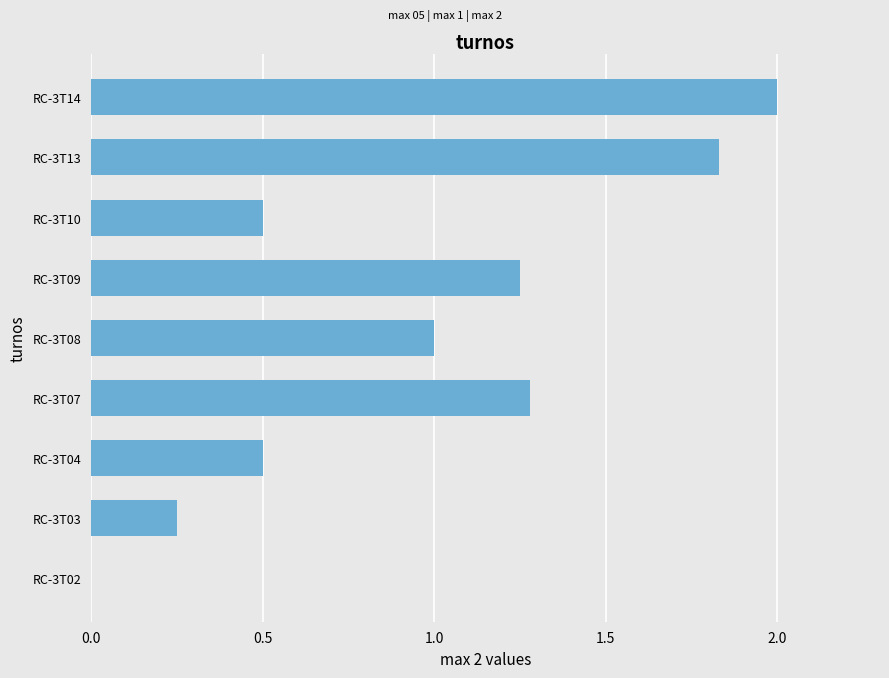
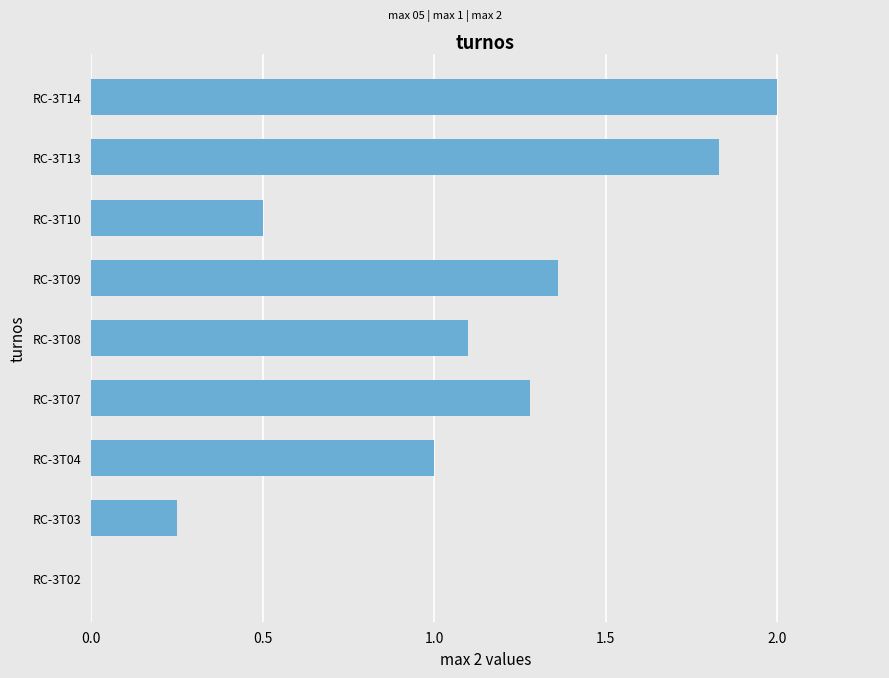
RC-3T09: 1.25 -> 1.36
RC-3T08: 1.0 -> 1.1
RC-3T04: 0.5 -> 1.0
